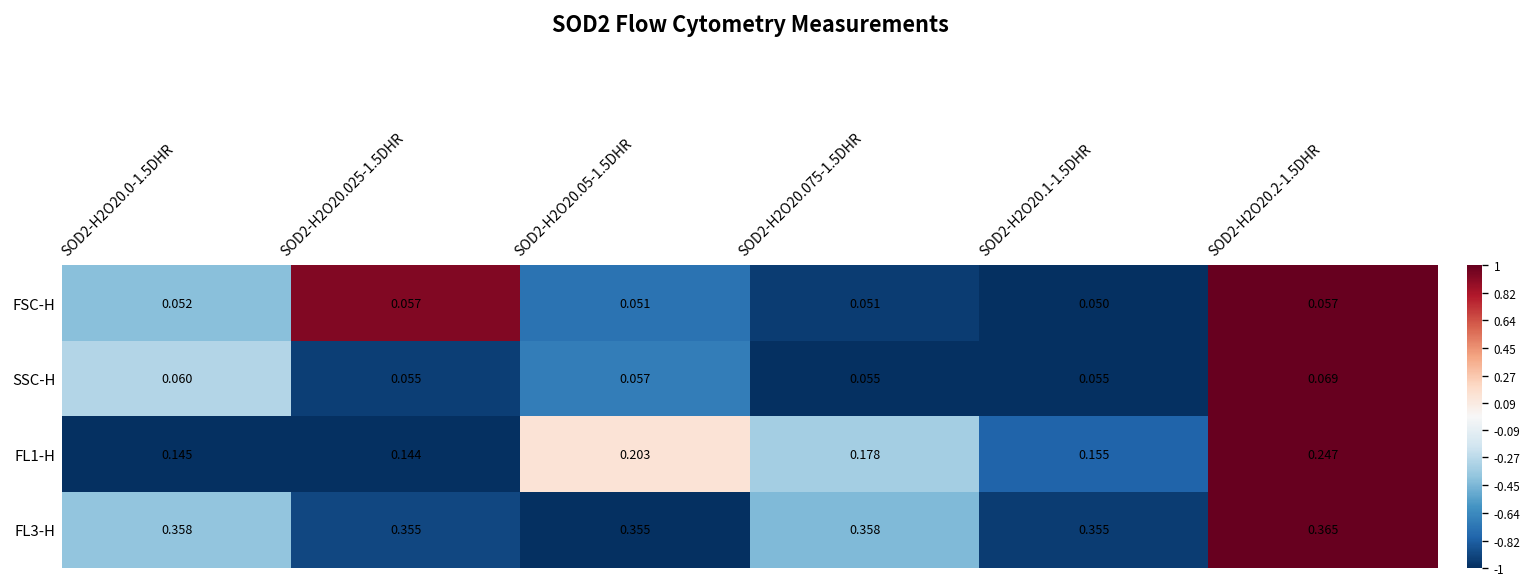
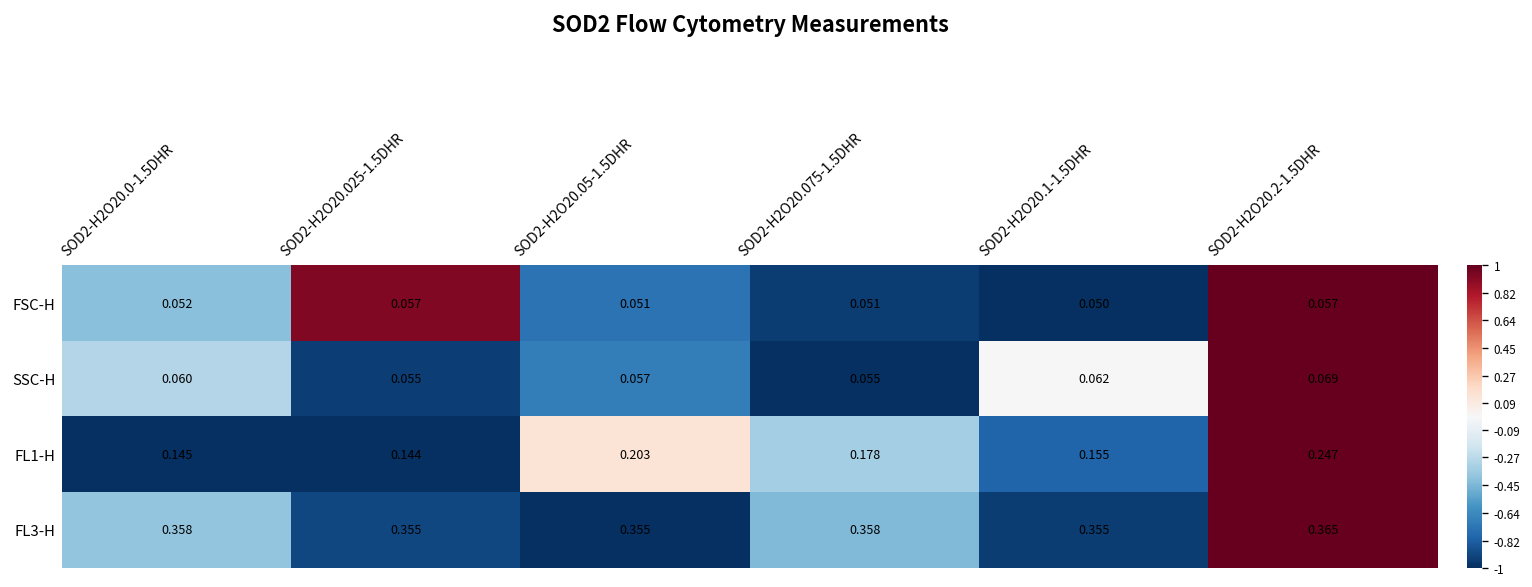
SSC-H, SOD2-H2O20.1-1.5DHR: 0.055 -> 0.062
